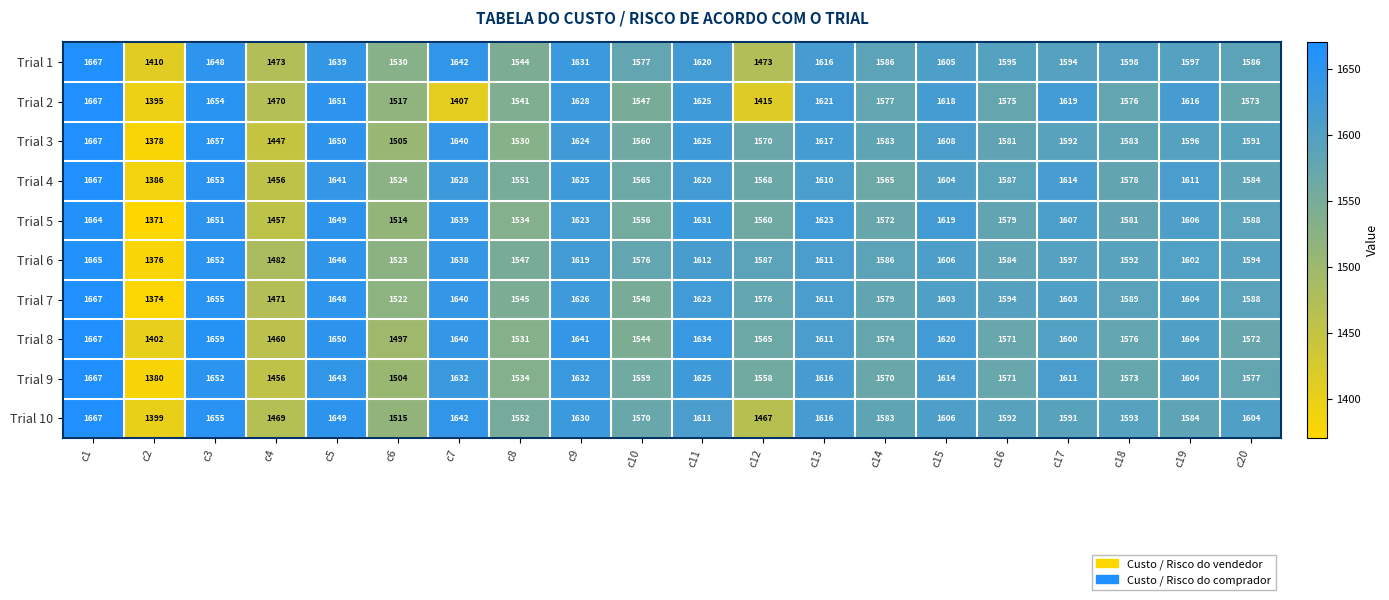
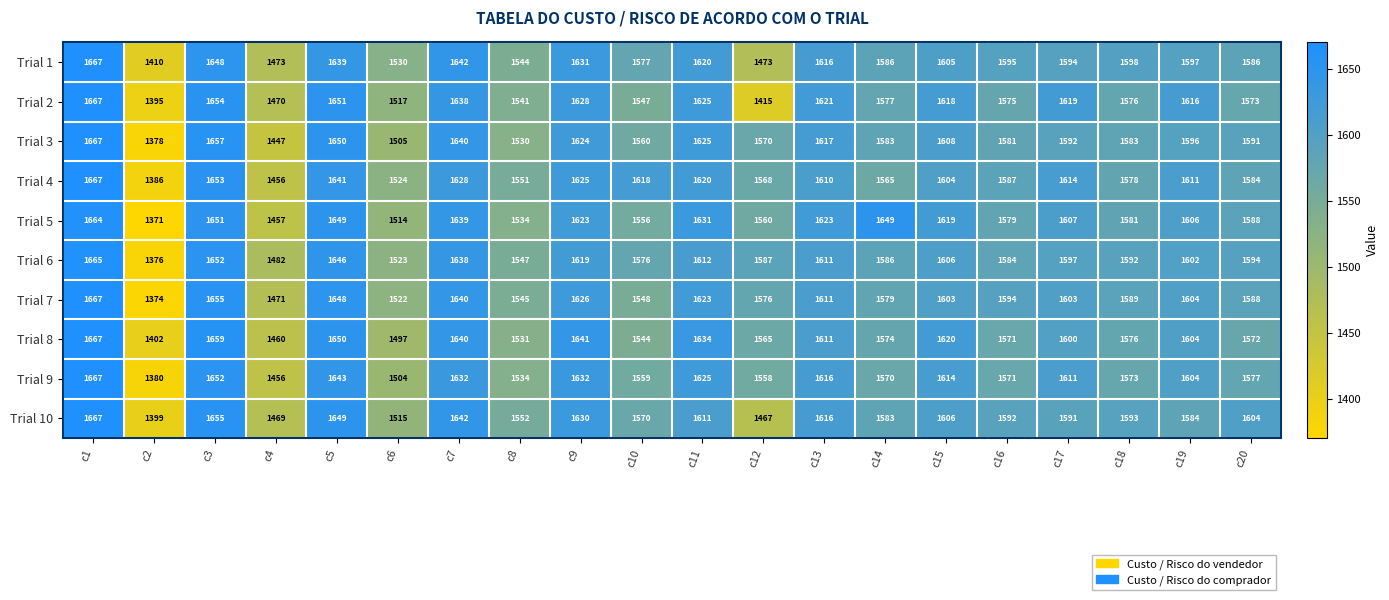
Trial 2, c7: 1407 -> 1638
Trial 4, c10: 1565 -> 1618
Trial 5, c14: 1572 -> 1649
